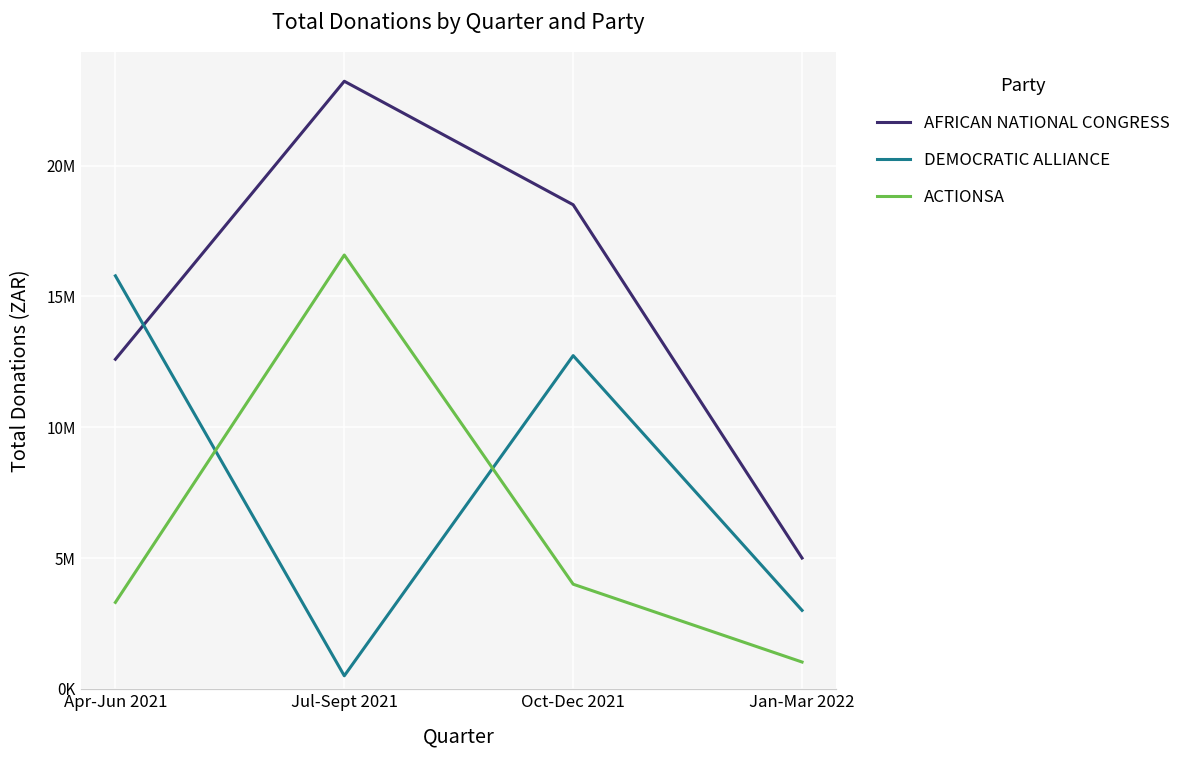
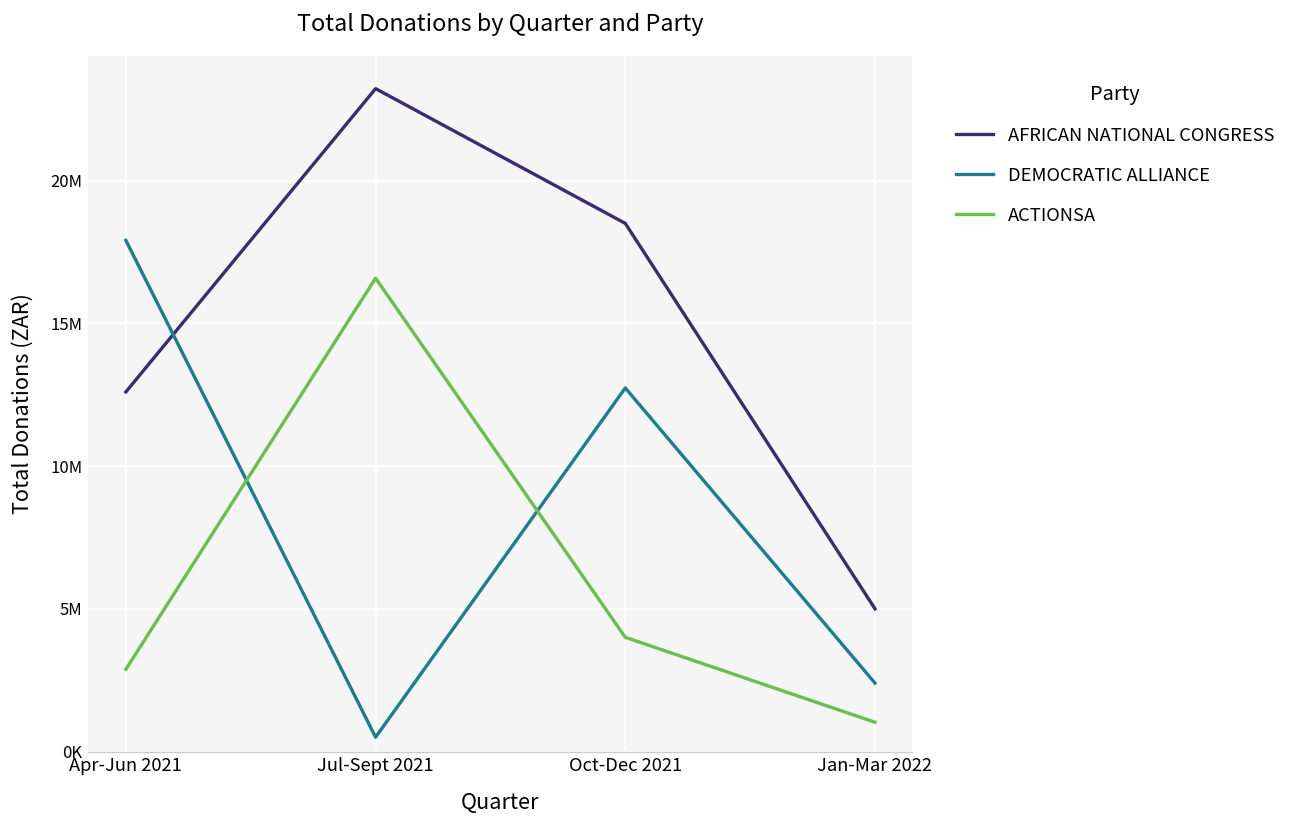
DEMOCRATIC ALLIANCE, Apr-Jun 2021: 15800000 -> 17900000
ACTIONSA, Apr-Jun 2021: 3300000 -> 2900000
DEMOCRATIC ALLIANCE, Jan-Mar 2022: 3000000 -> 2400000
